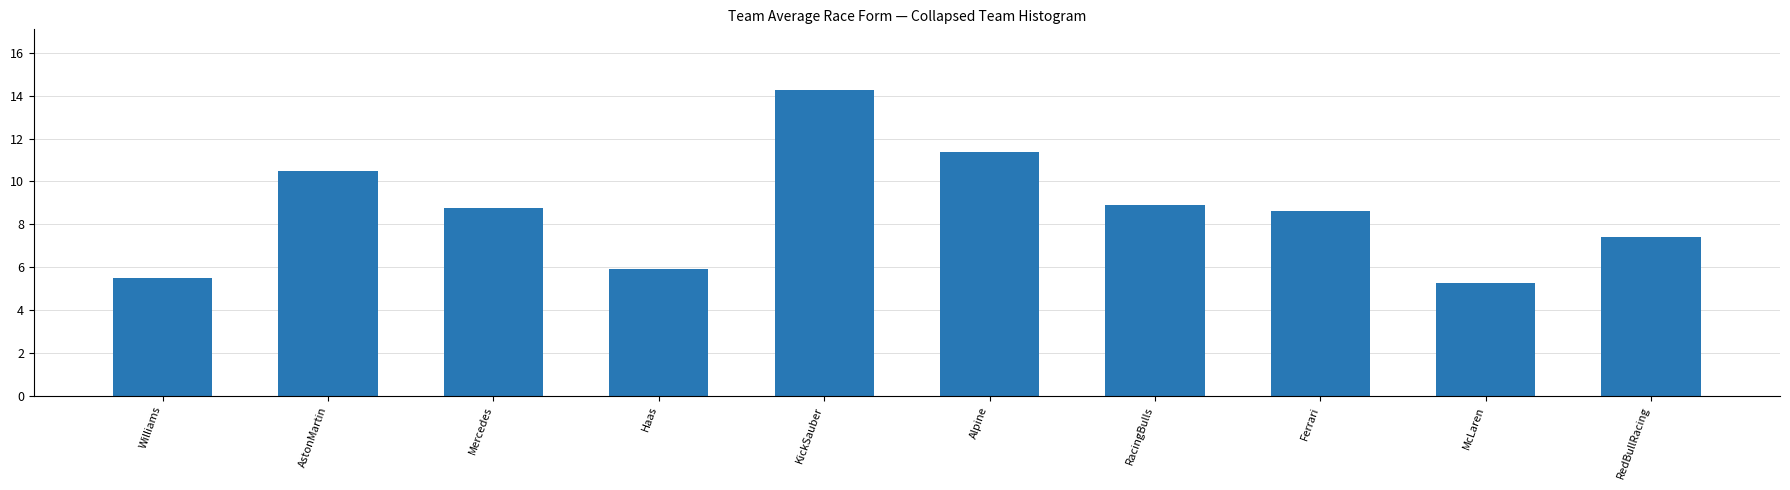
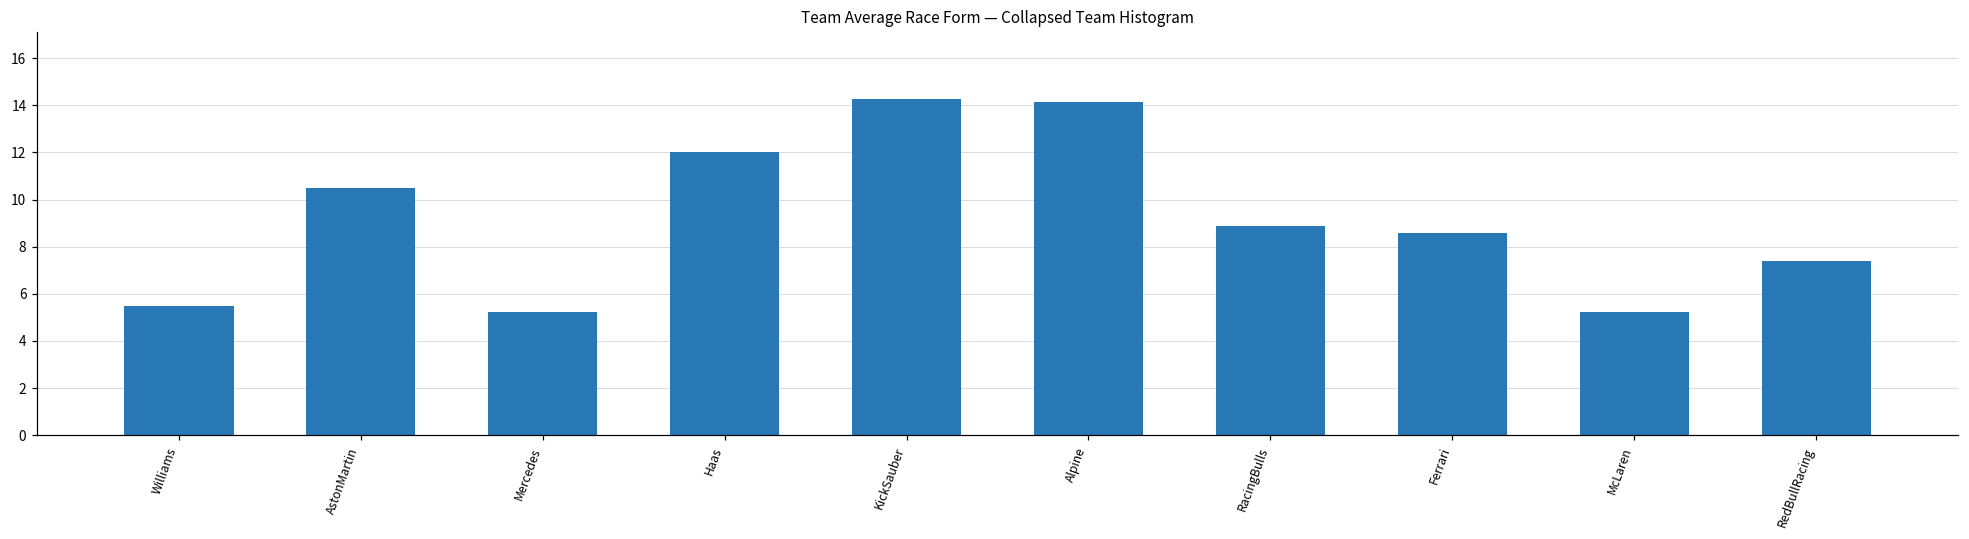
Mercedes: 8.8 -> 5.3
Haas: 5.9 -> 12.0
Alpine: 11.4 -> 14.1
